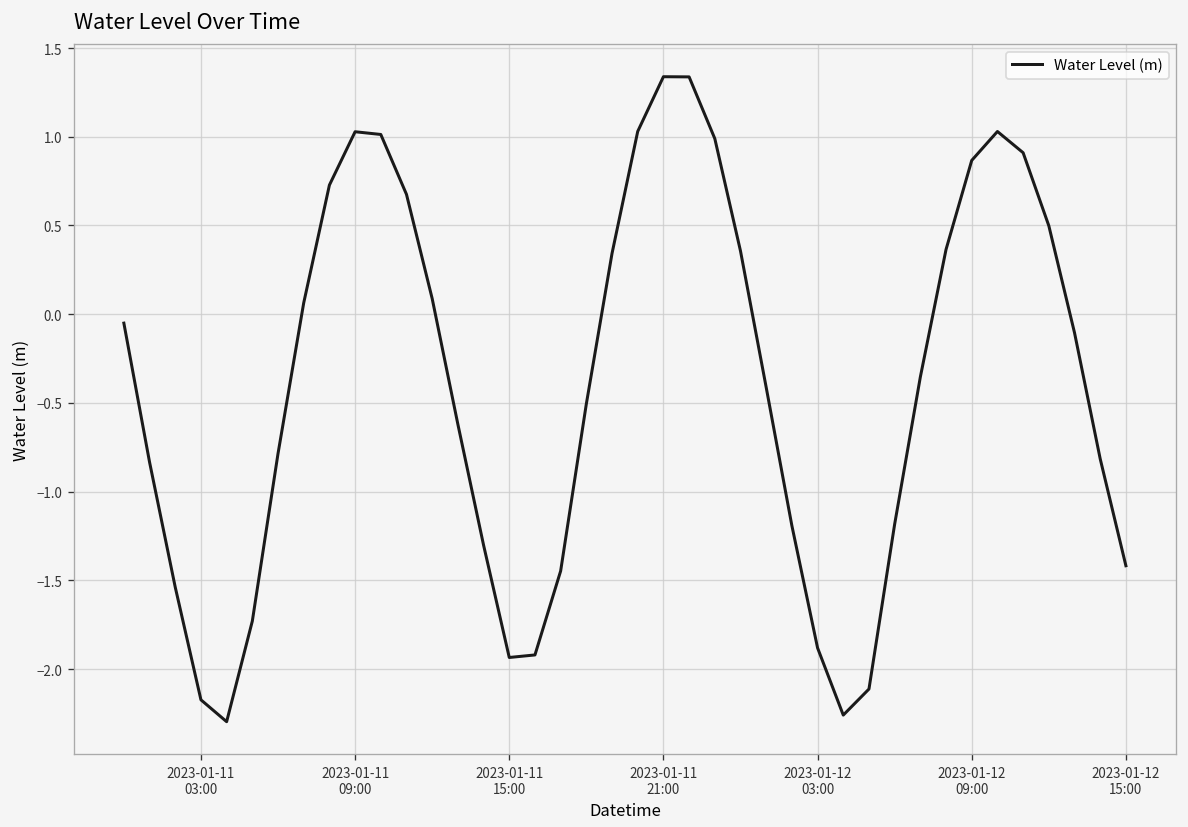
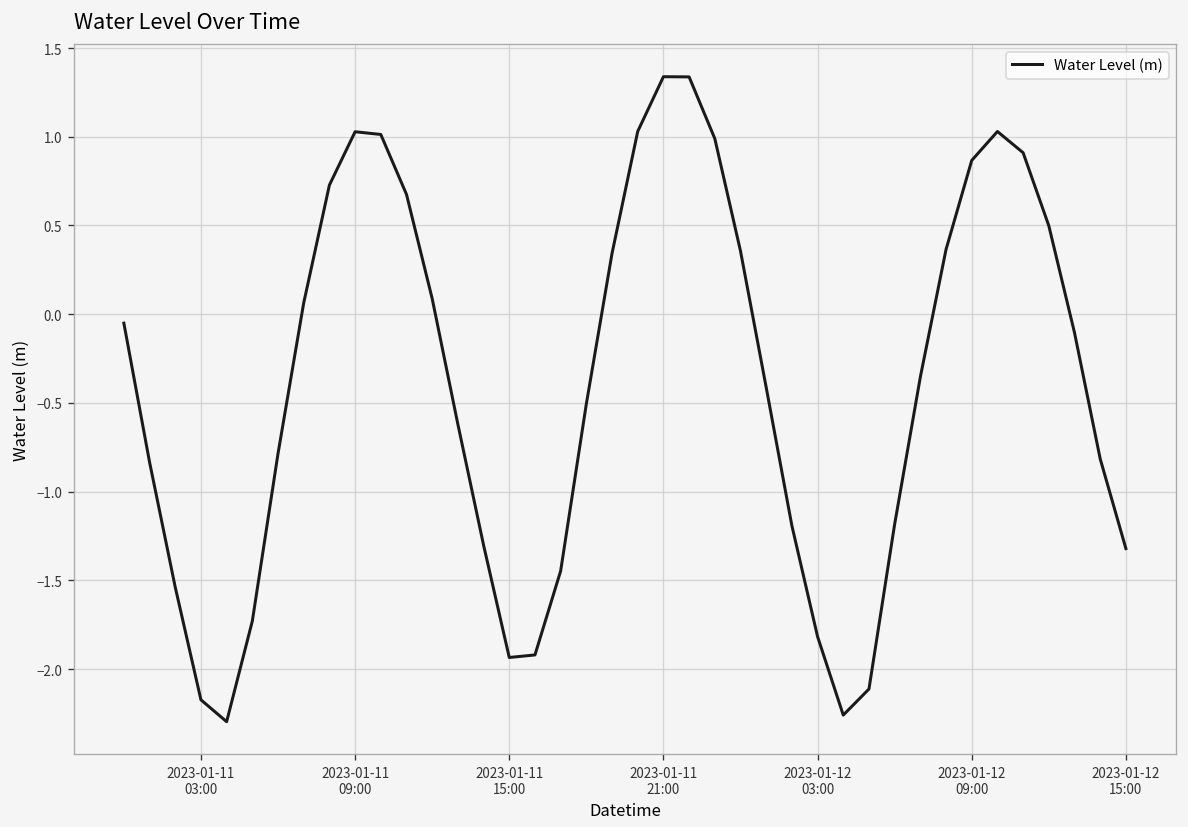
2023-01-12 03:00: -1.88 -> -1.82
2023-01-12 15:00: -1.42 -> -1.32
